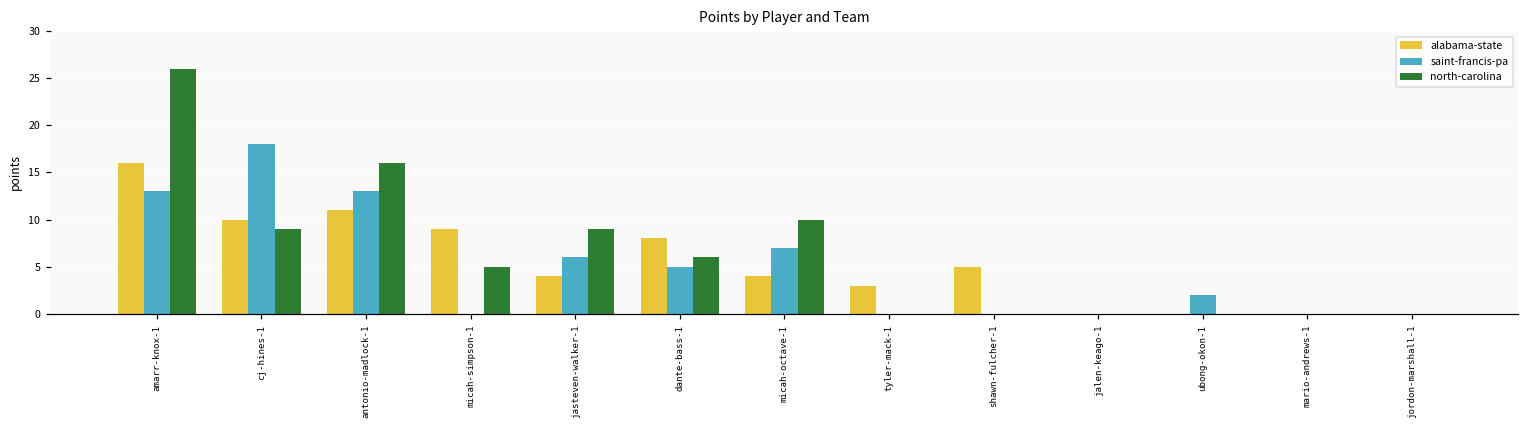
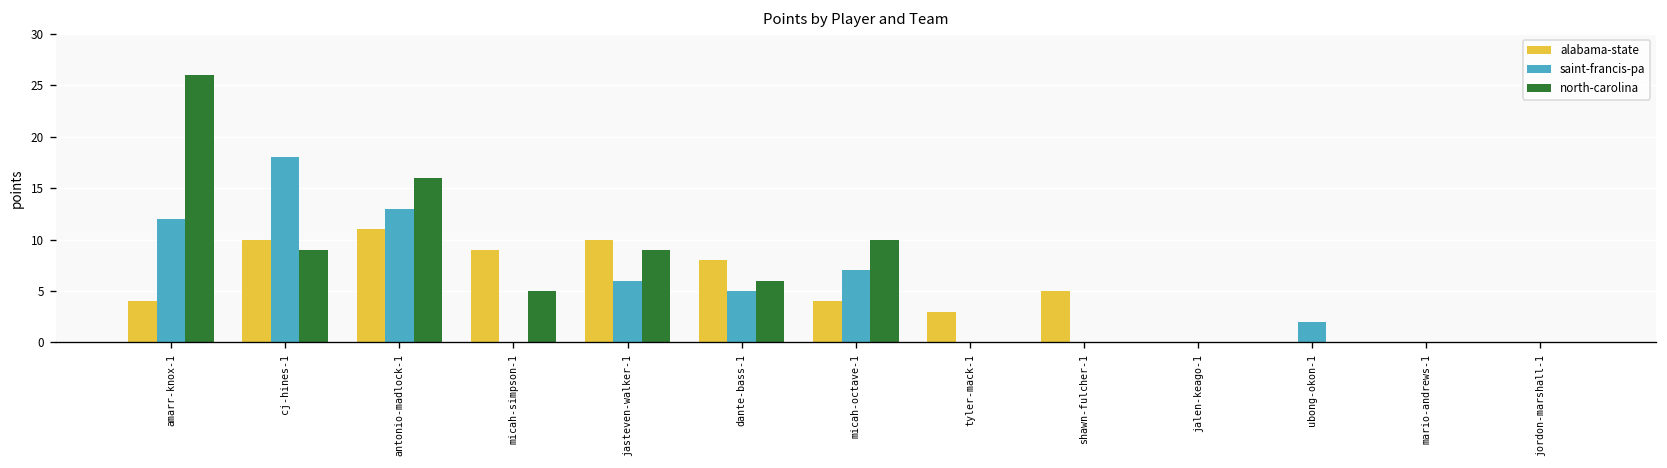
alabama-state, amarr-knox-1: 16 -> 4
saint-francis-pa, amarr-knox-1: 13 -> 12
alabama-state, jasteven-walker-1: 4 -> 10
